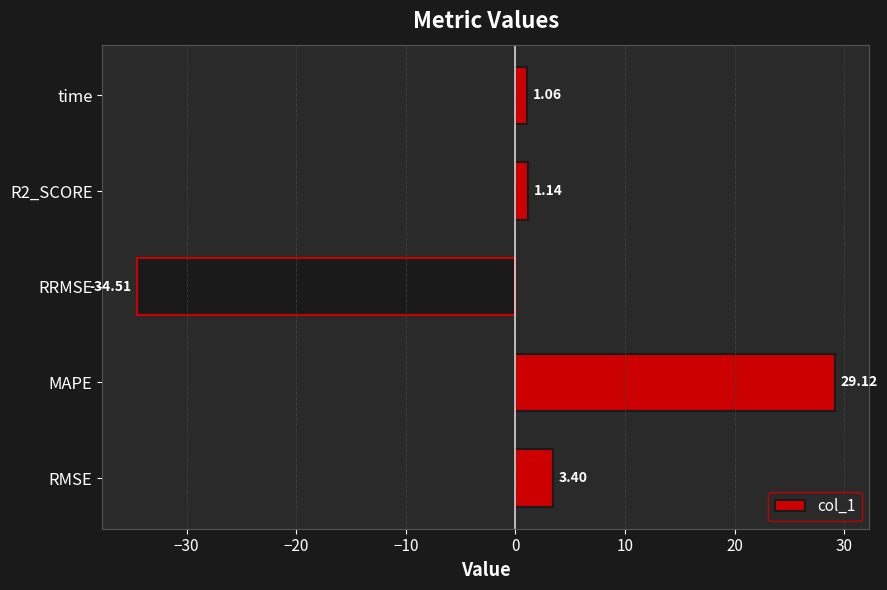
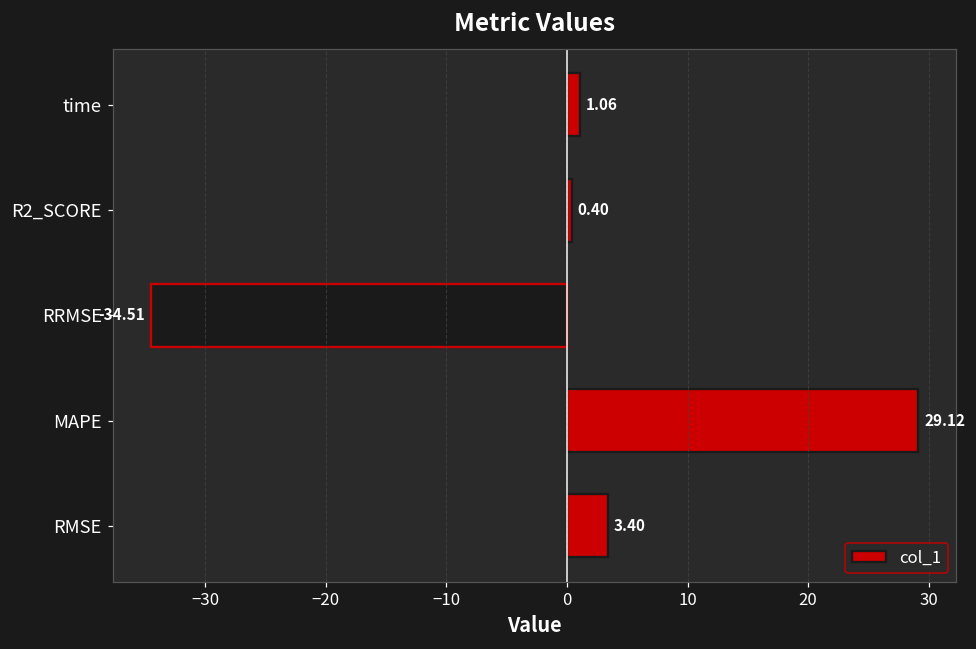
R2_SCORE: 1.14 -> 0.40
